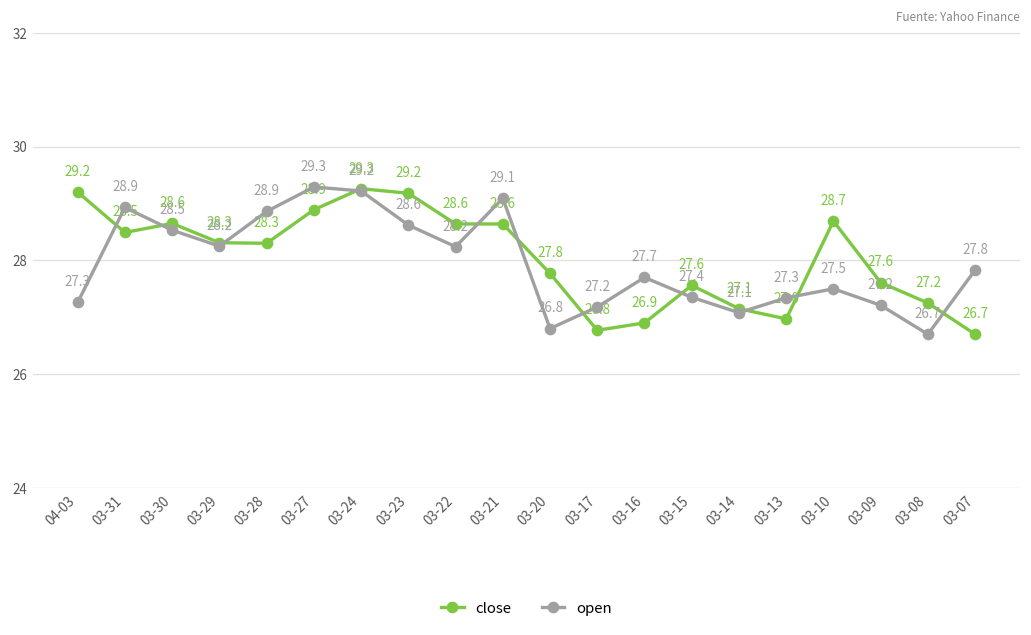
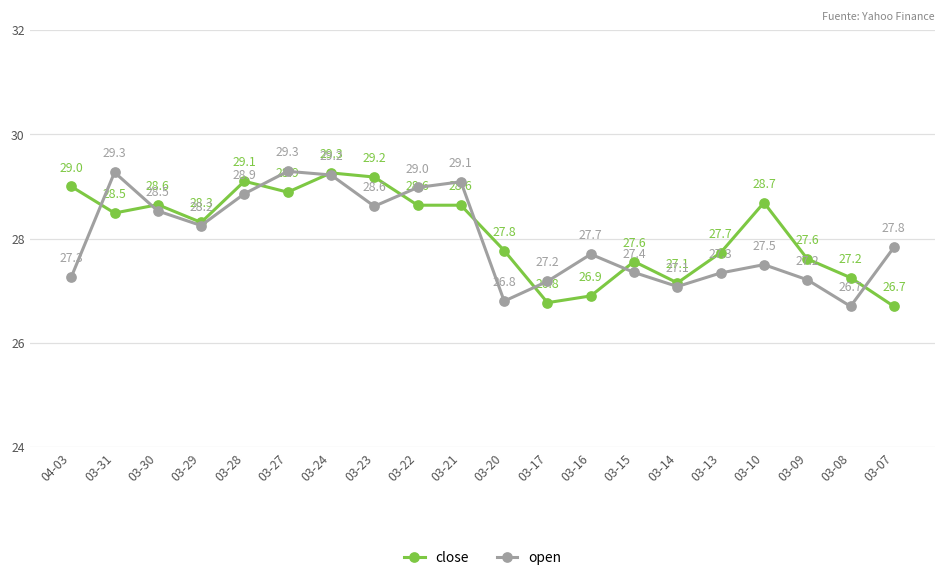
close, 04-03: 29.2 -> 29.0
open, 03-31: 28.9 -> 29.3
close, 03-28: 28.3 -> 29.1
open, 03-22: 28.2 -> 29.0
close, 03-13: 27.0 -> 27.7
